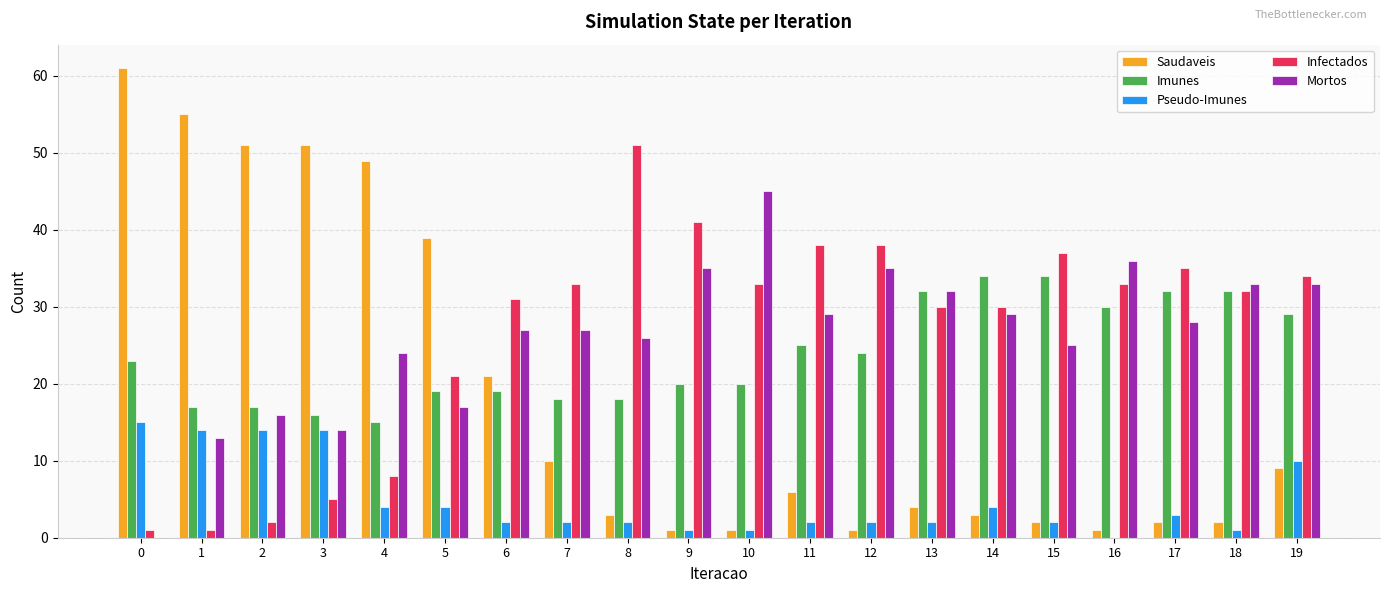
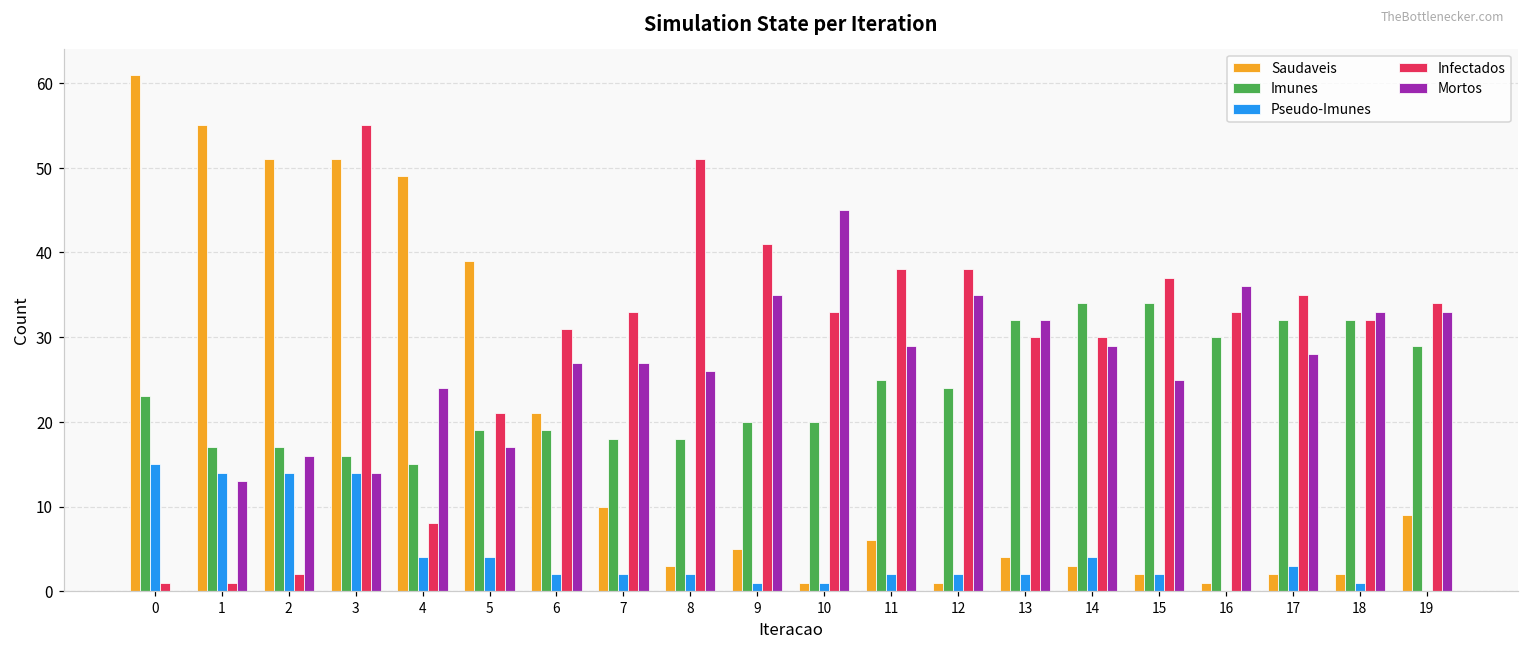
Infectados, 3: 5 -> 55
Saudaveis, 9: 1 -> 5
Pseudo-Imunes, 19: 10 -> 0
